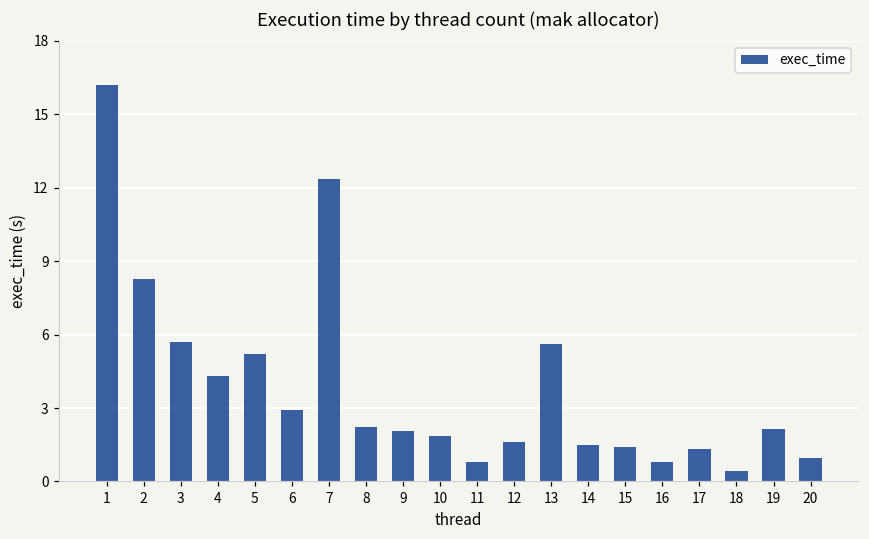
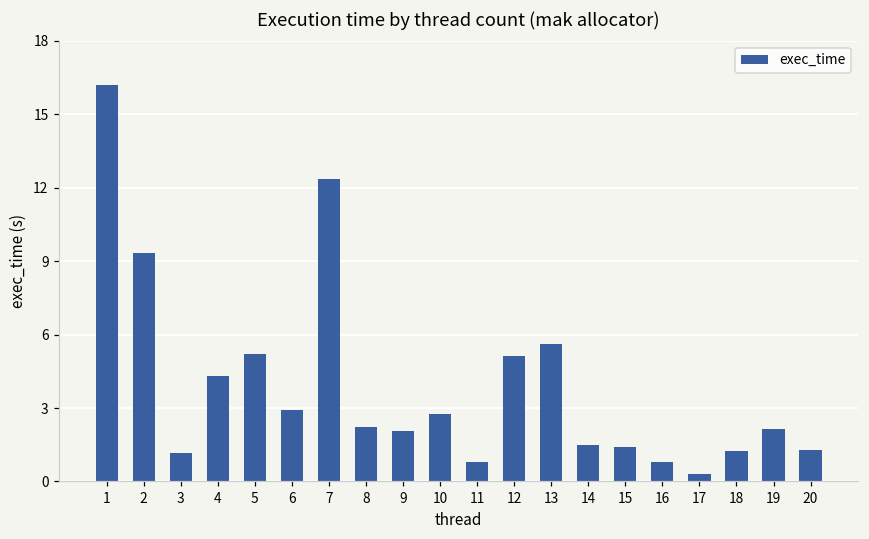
2: 8.3 -> 9.3
3: 5.7 -> 1.2
10: 1.9 -> 2.7
12: 1.6 -> 5.1
17: 1.3 -> 0.3
18: 0.4 -> 1.3
20: 0.9 -> 1.3
